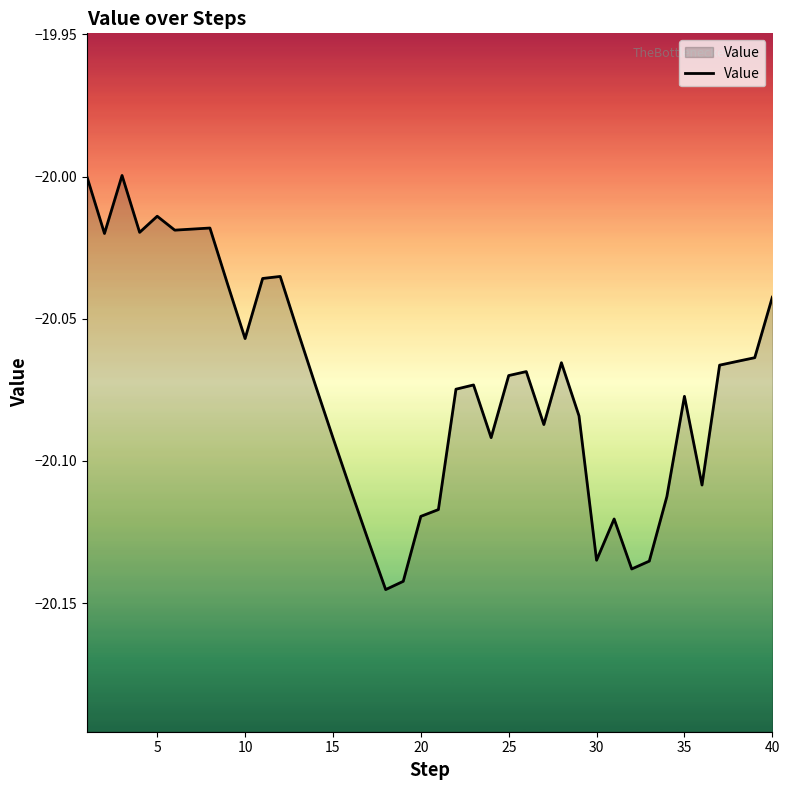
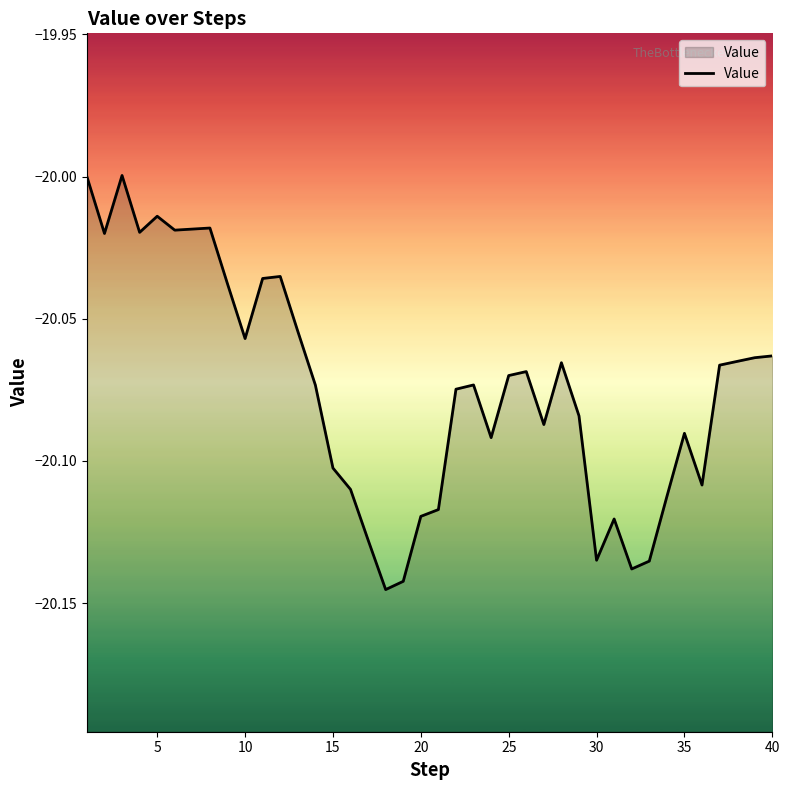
15: -20.092 -> -20.103
35: -20.077 -> -20.090
40: -20.042 -> -20.063
